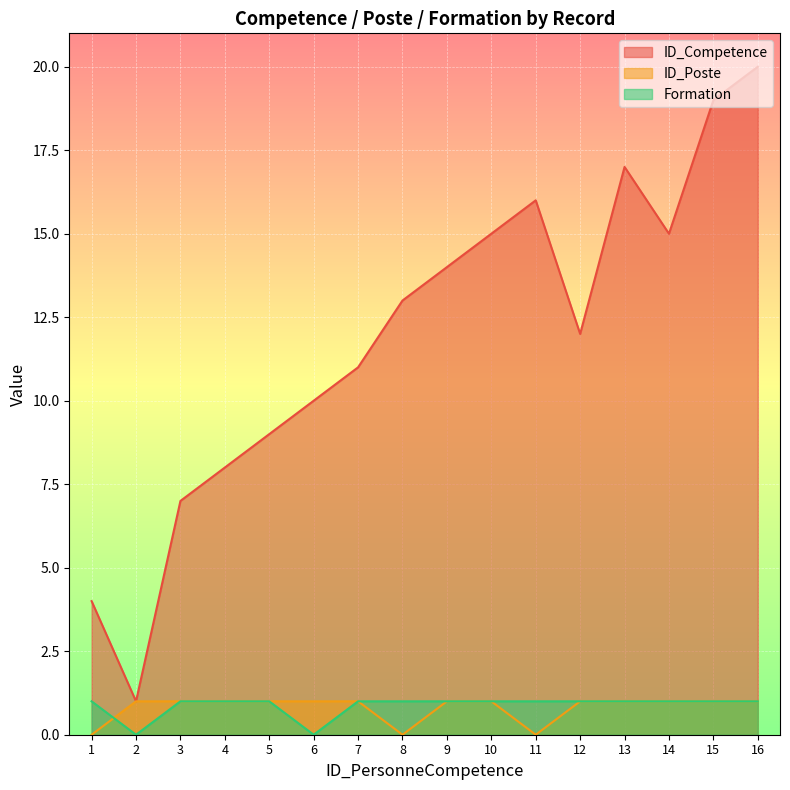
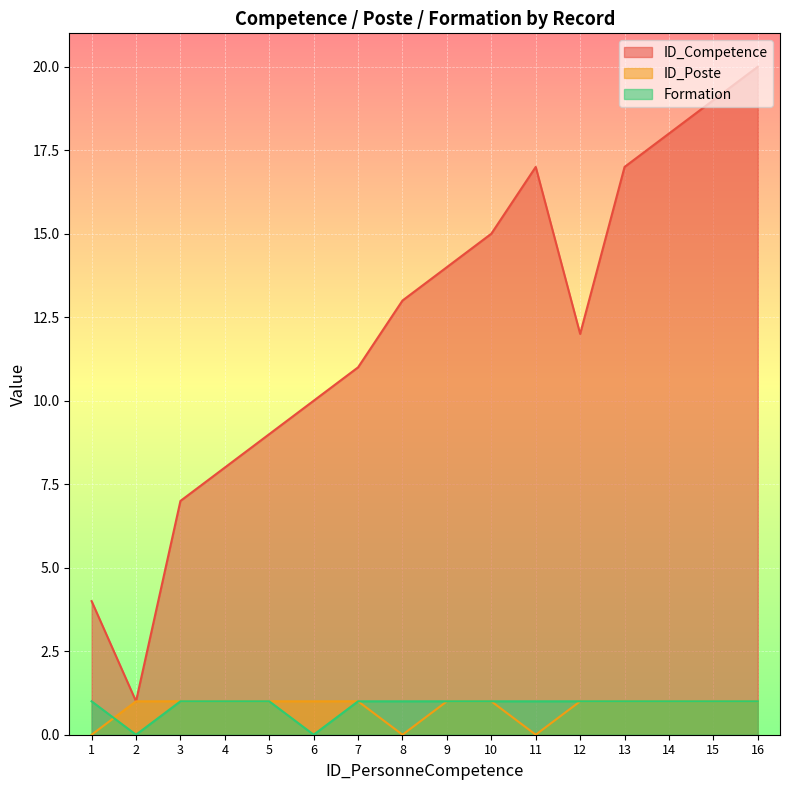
ID_Competence, 11: 16 -> 17
ID_Competence, 14: 15 -> 18
